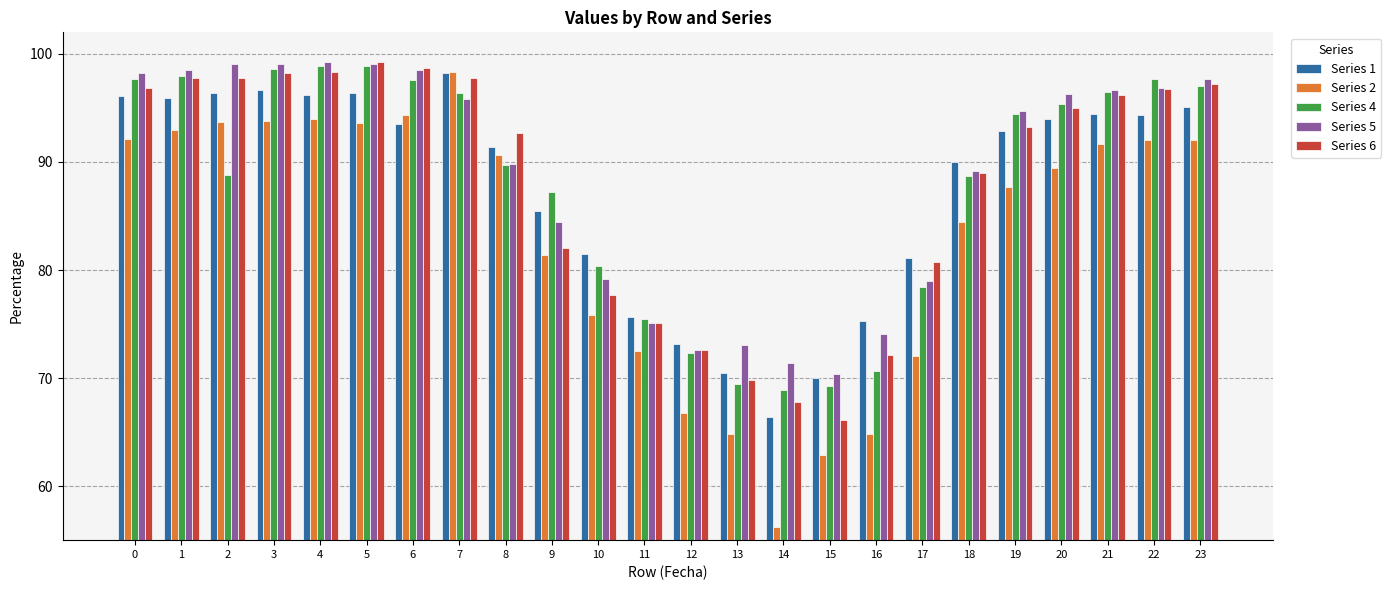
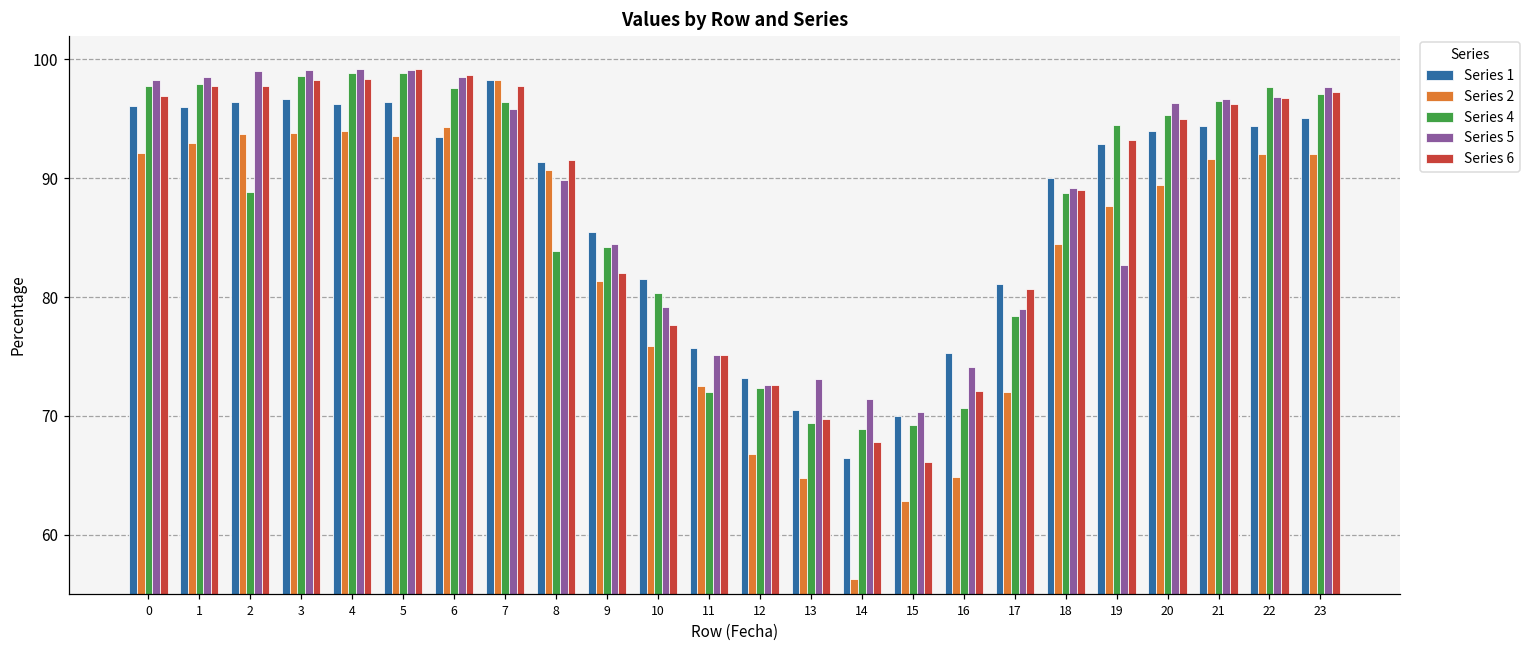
Series 4, 8: 89.7 -> 83.9
Series 6, 8: 92.7 -> 91.5
Series 4, 9: 87.2 -> 84.3
Series 4, 11: 75.4 -> 72.0
Series 5, 19: 94.7 -> 82.7
